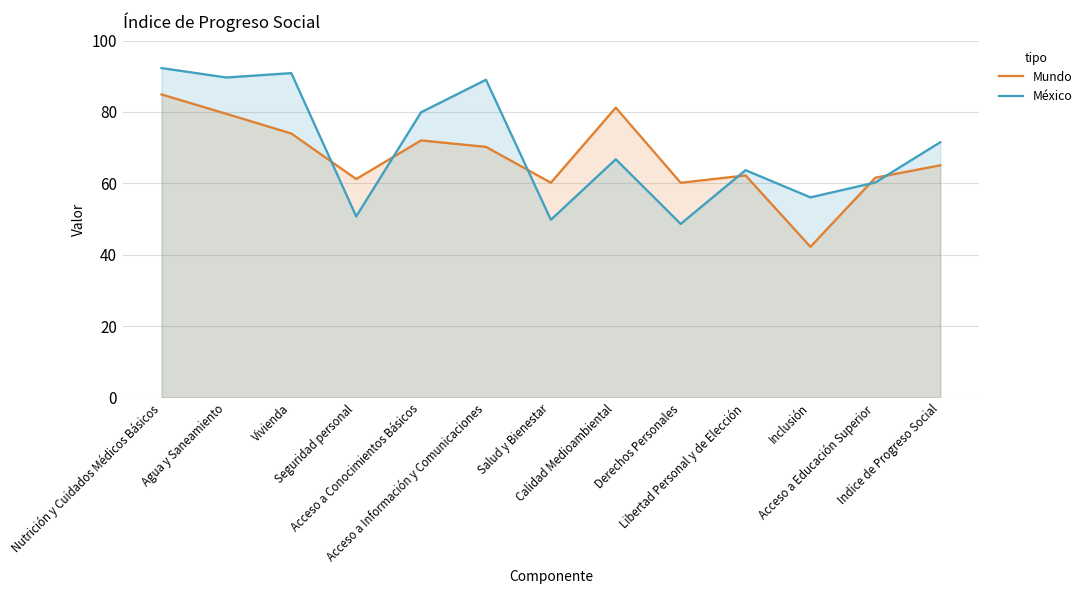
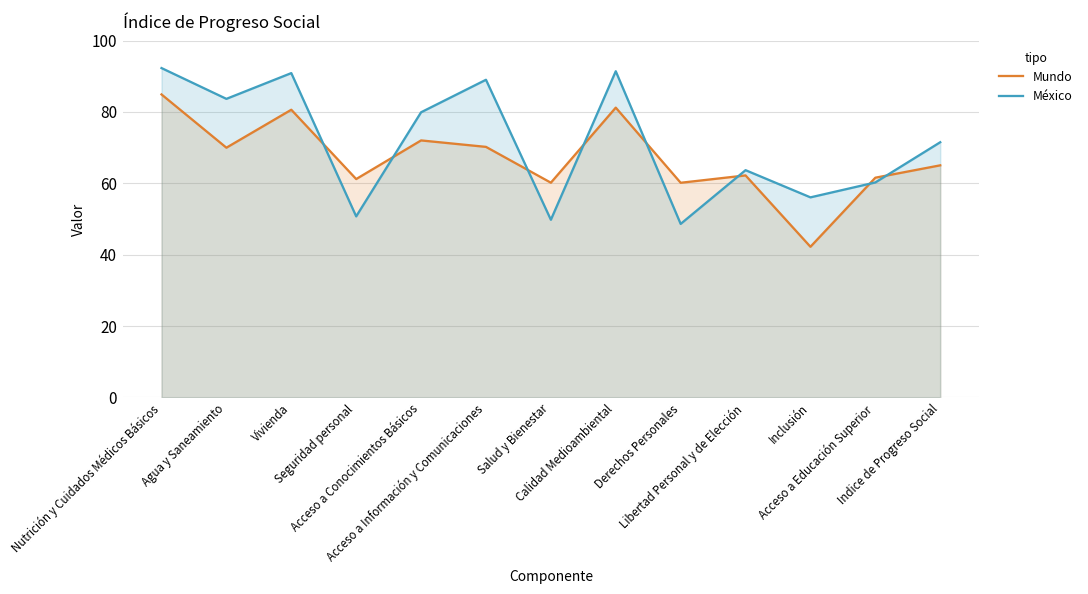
Mundo, Agua y Saneamiento: 79 -> 70
México, Agua y Saneamiento: 90 -> 84
Mundo, Vivienda: 74 -> 81
México, Calidad Medioambiental: 67 -> 91
